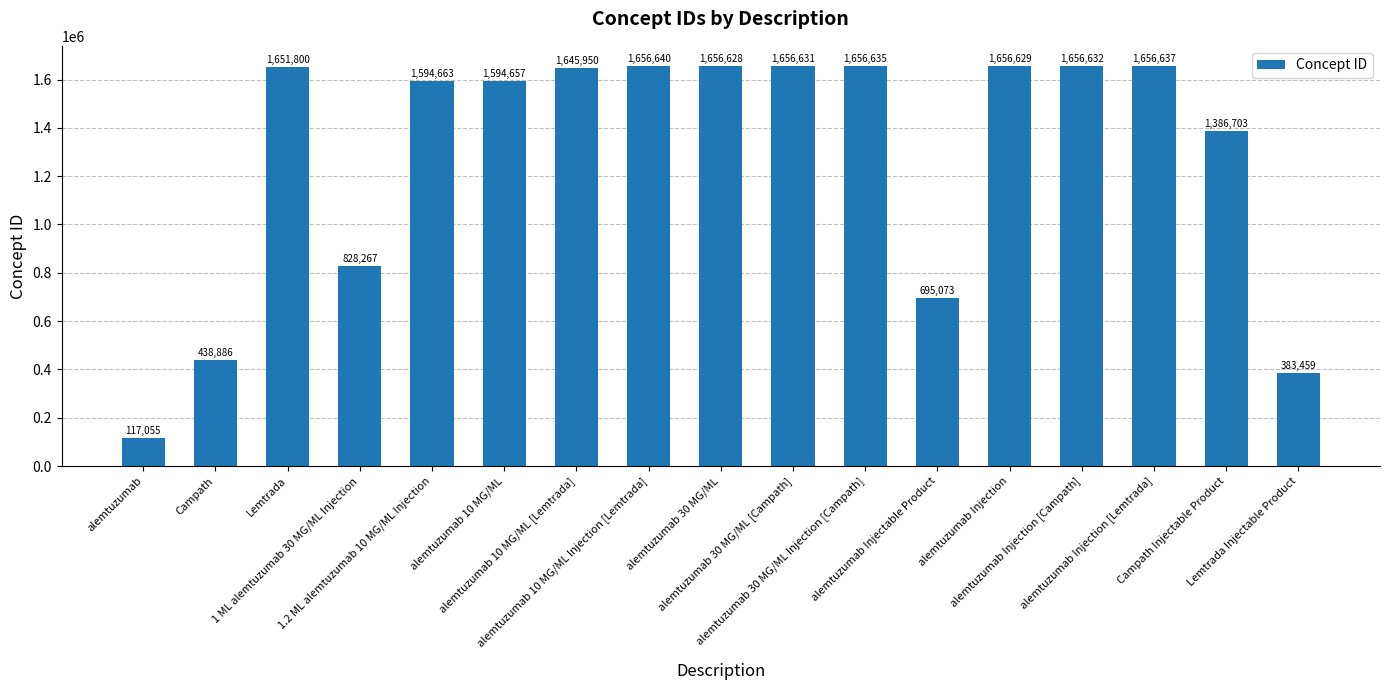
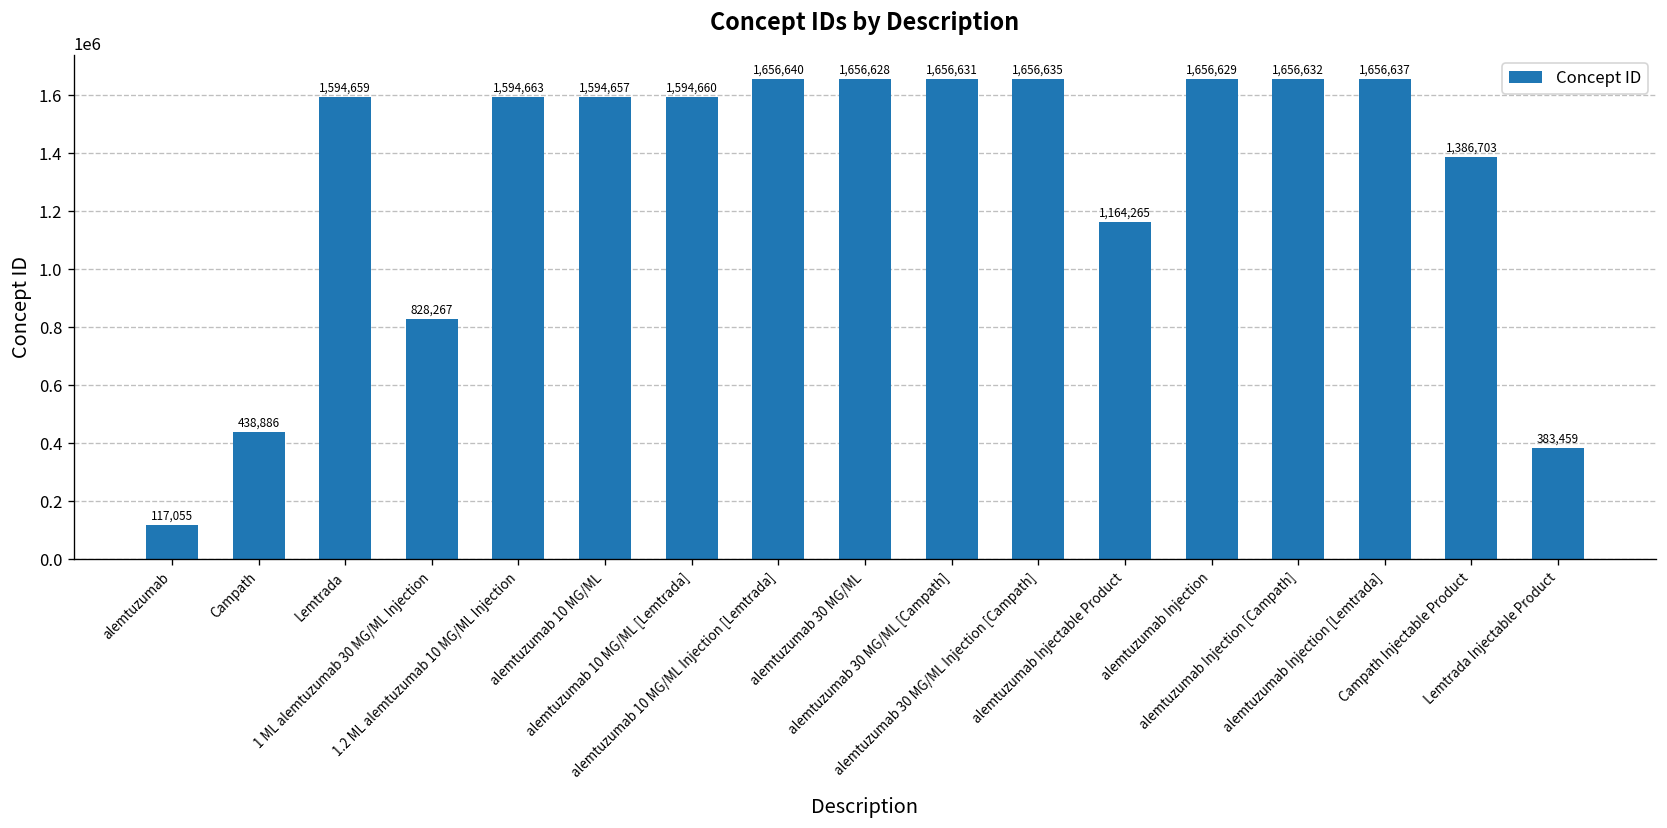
Lemtrada: 1,651,800 -> 1,594,659
alemtuzumab 10 MG/ML [Lemtrada]: 1,645,950 -> 1,594,660
alemtuzumab Injectable Product: 695,073 -> 1,164,265
